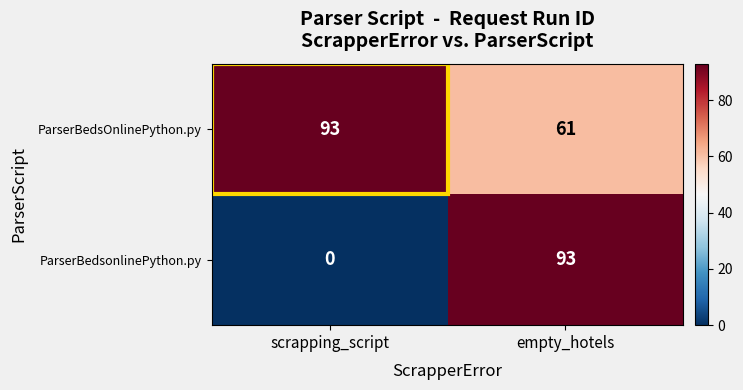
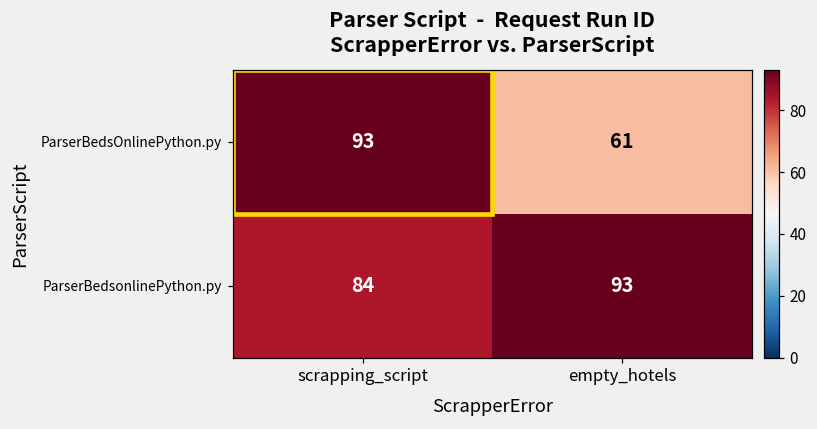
ParserBedsonlinePython.py, scrapping_script: 0 -> 84
